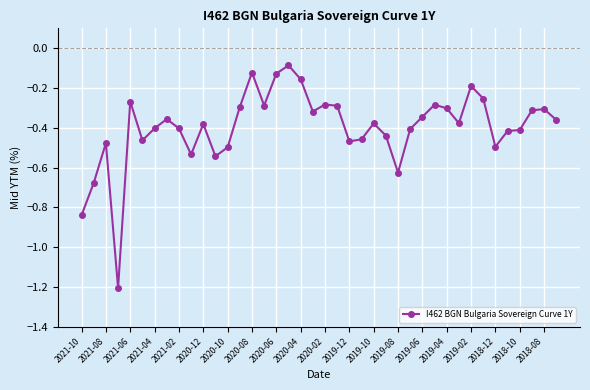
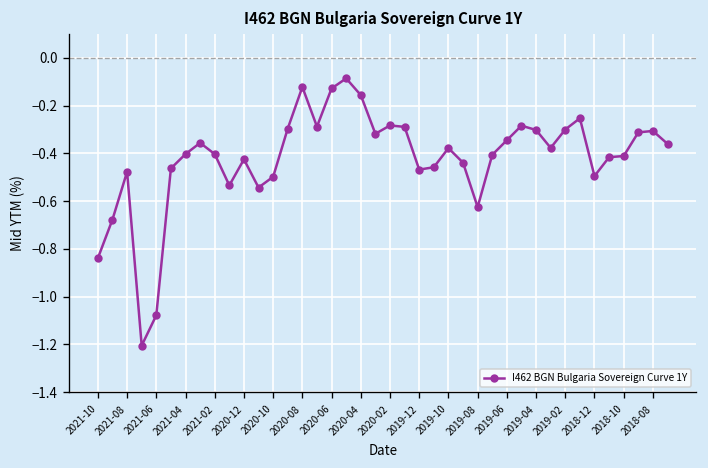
2021-06: -0.27 -> -1.08
2020-12: -0.38 -> -0.43
2019-02: -0.19 -> -0.30
